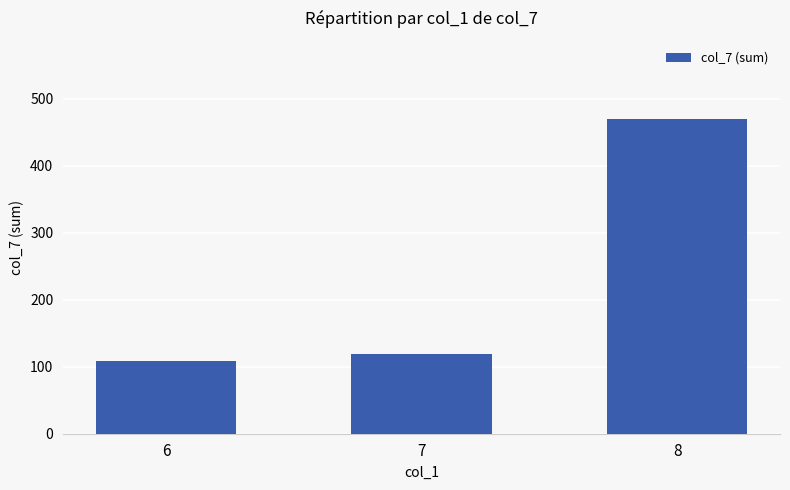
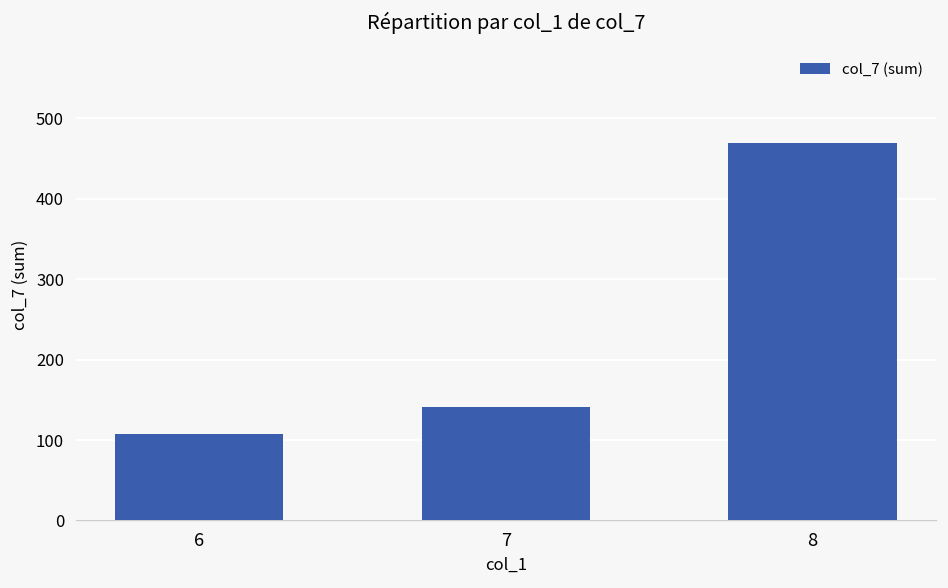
7: 120 -> 140
